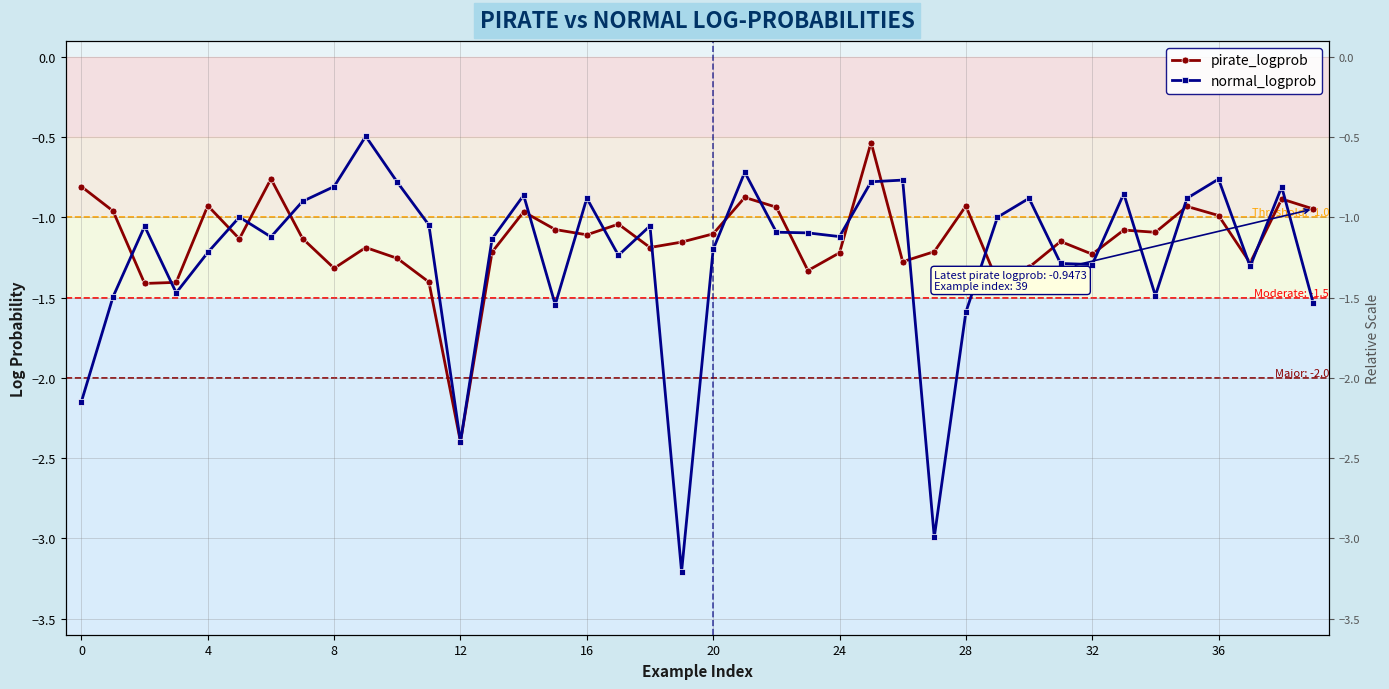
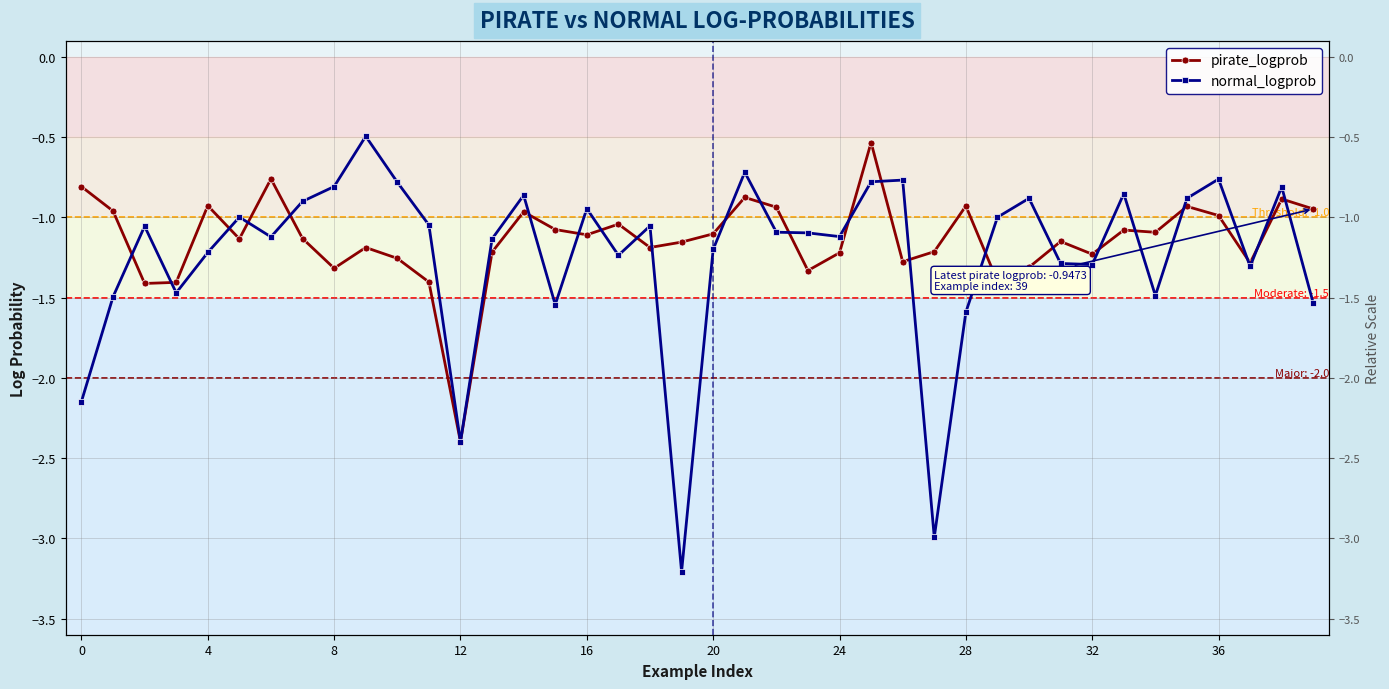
normal_logprob, 16: -0.88 -> -0.95
